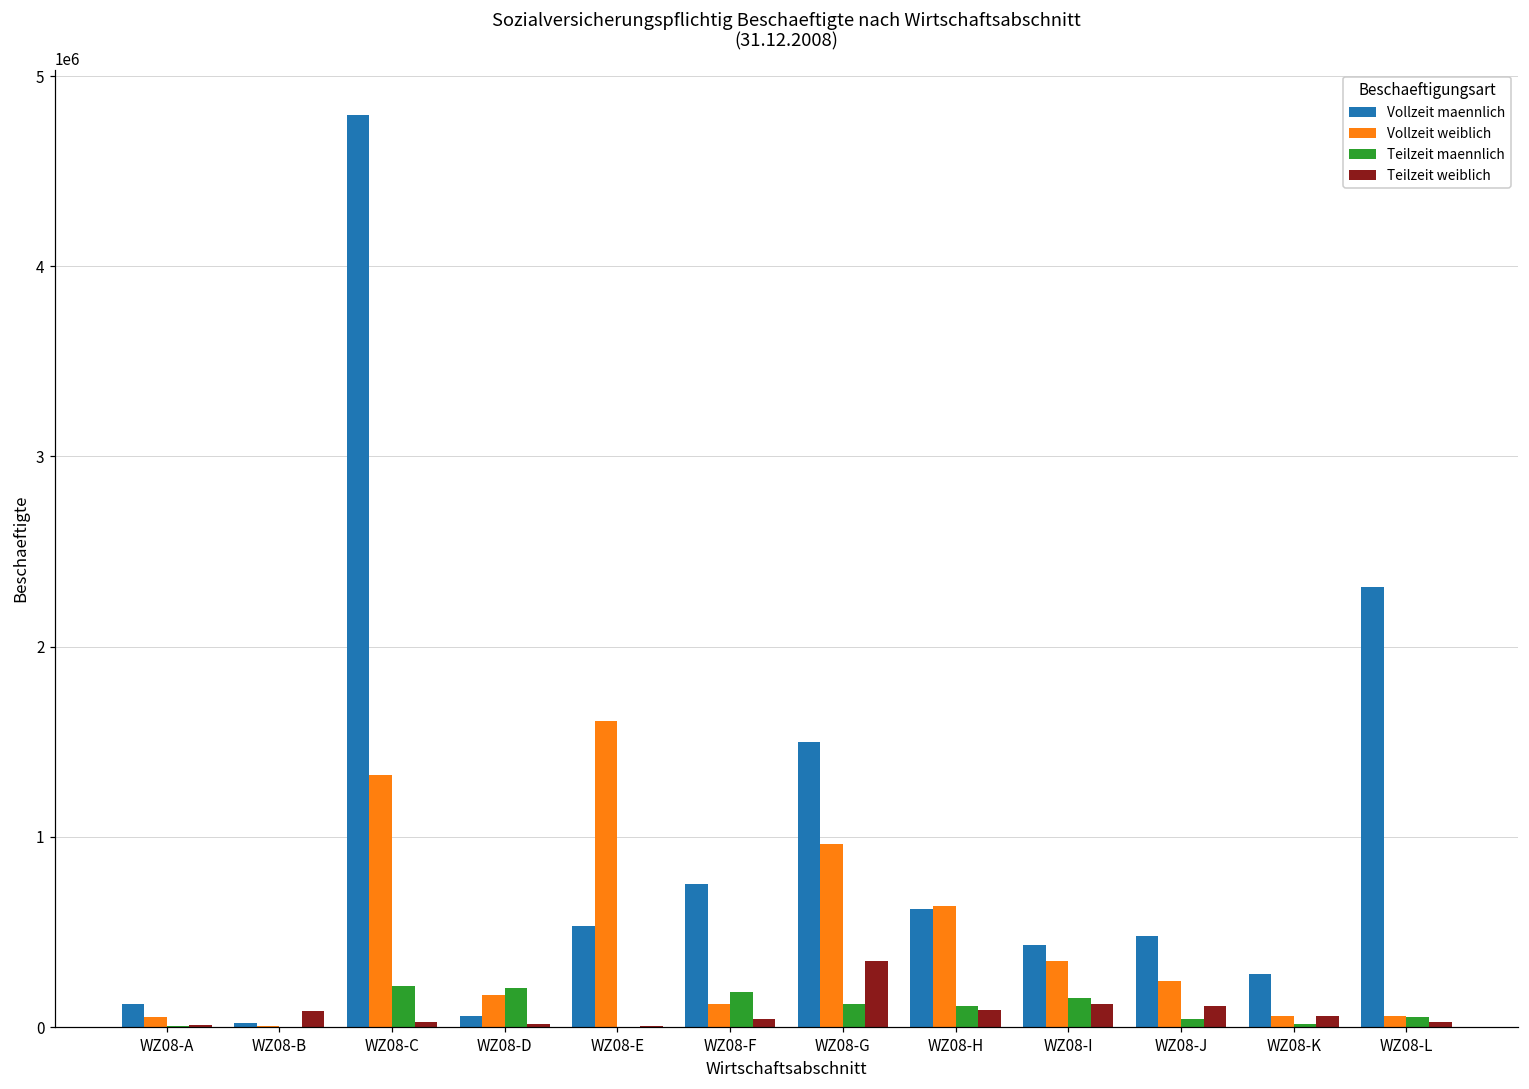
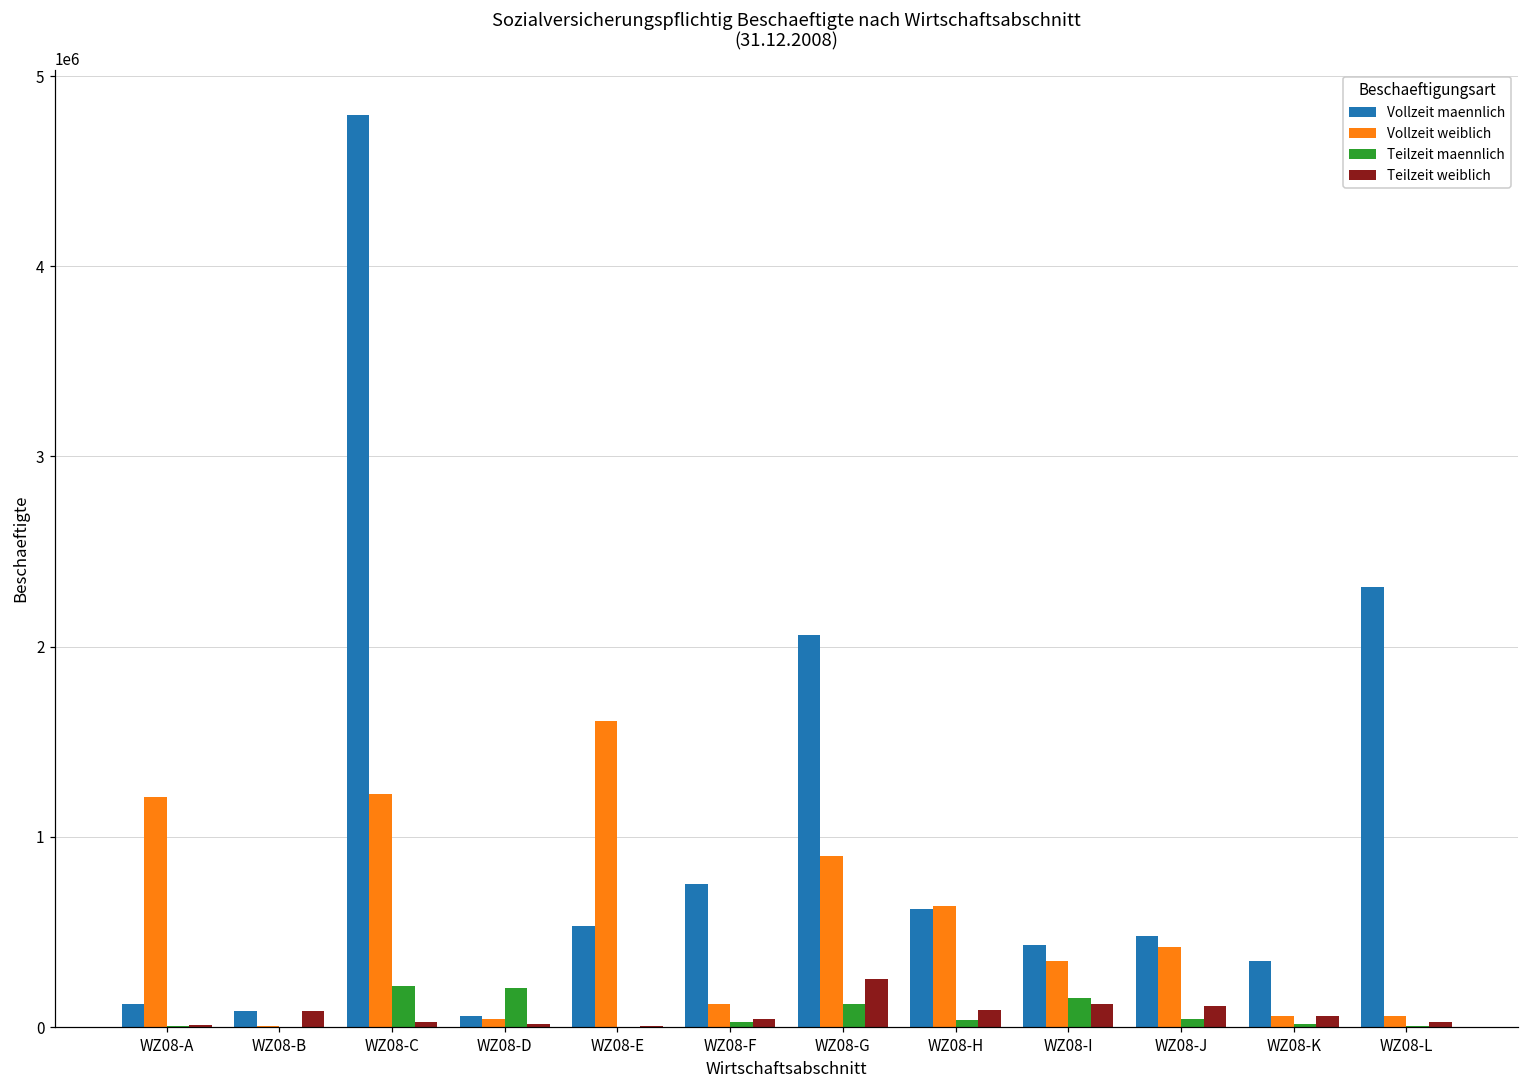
Vollzeit weiblich, WZ08-A: 50000 -> 1210000
Vollzeit maennlich, WZ08-B: 20000 -> 80000
Vollzeit weiblich, WZ08-C: 1330000 -> 1230000
Vollzeit weiblich, WZ08-D: 170000 -> 40000
Teilzeit maennlich, WZ08-F: 180000 -> 30000
Vollzeit maennlich, WZ08-G: 1500000 -> 2060000
Vollzeit weiblich, WZ08-G: 960000 -> 900000
Teilzeit weiblich, WZ08-G: 350000 -> 250000
Teilzeit maennlich, WZ08-H: 110000 -> 40000
Vollzeit weiblich, WZ08-J: 240000 -> 420000
Vollzeit maennlich, WZ08-K: 280000 -> 350000
Teilzeit maennlich, WZ08-L: 50000 -> 10000
